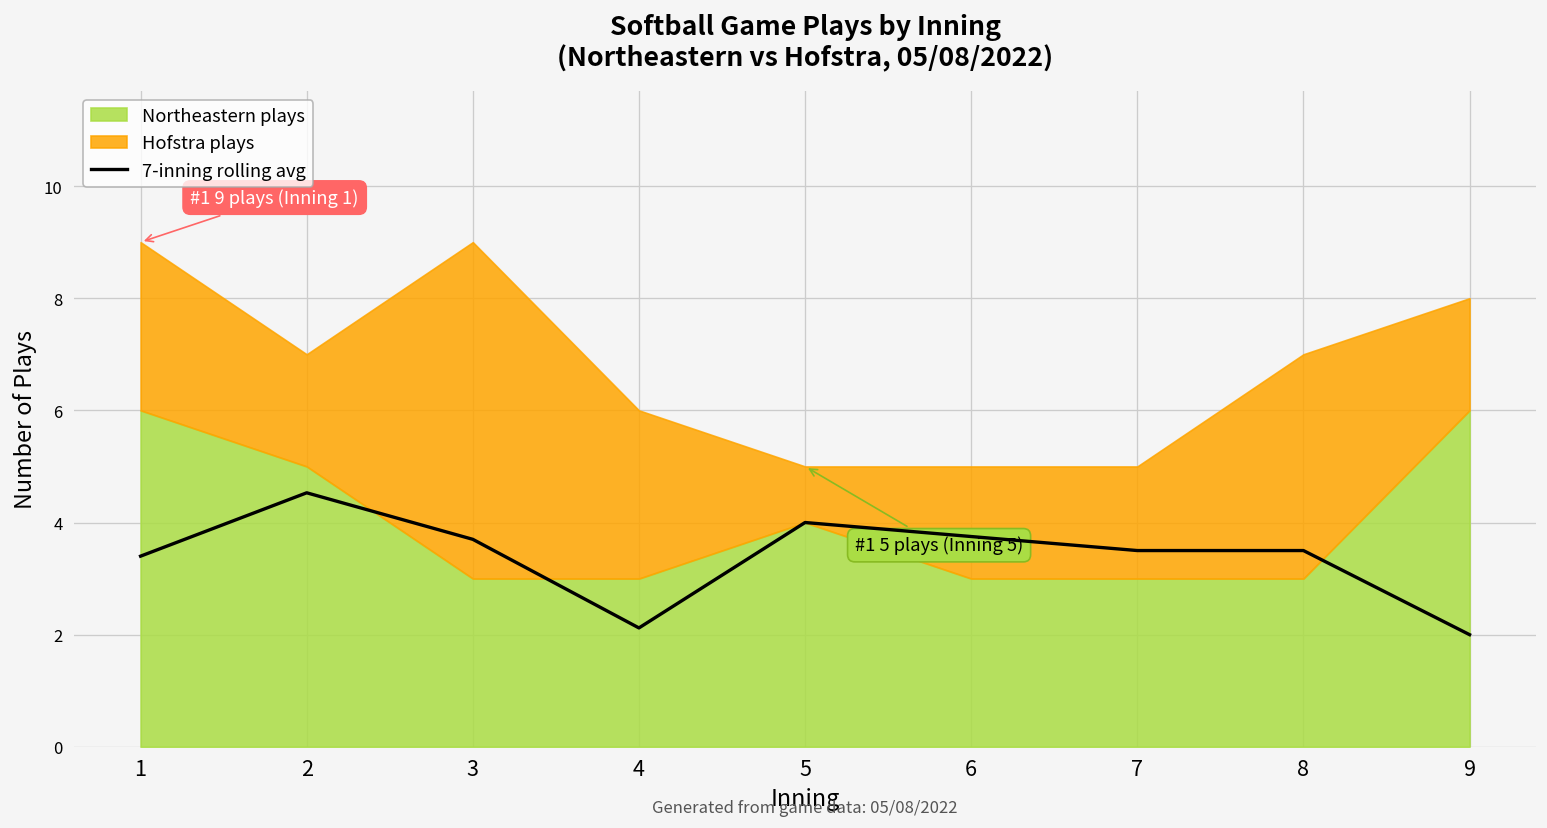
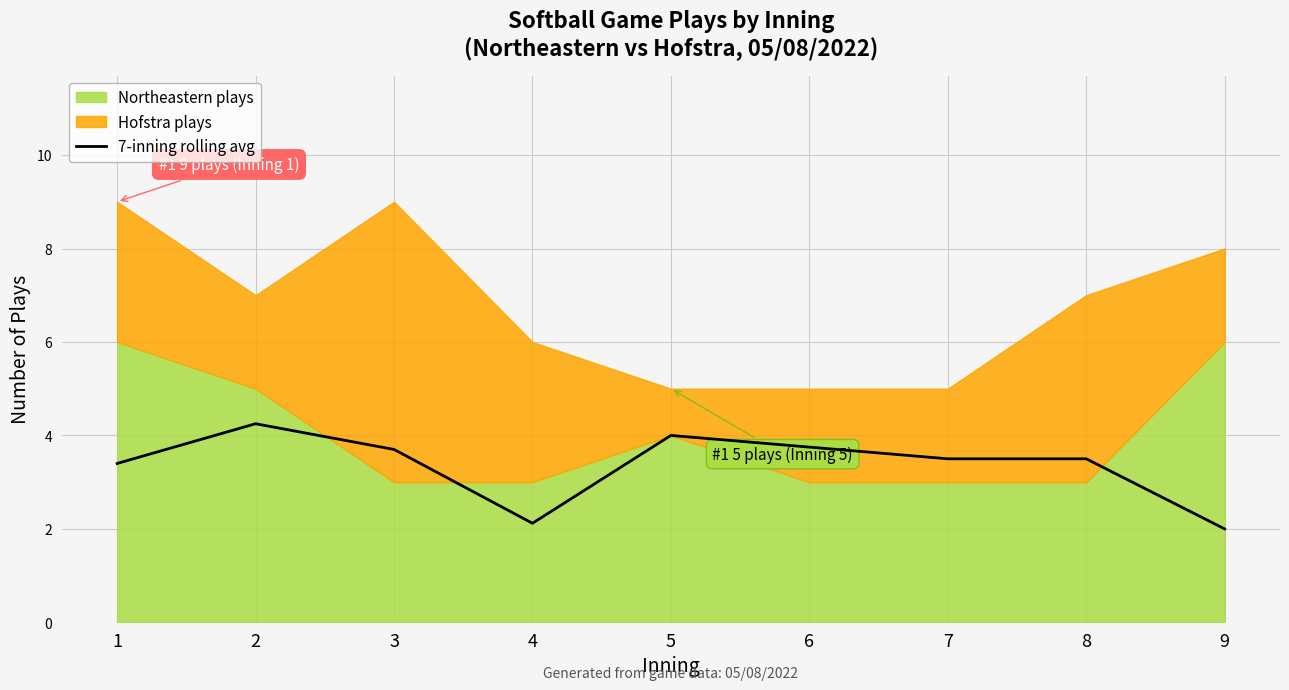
7-inning rolling avg, 2: 4.5 -> 4.3
